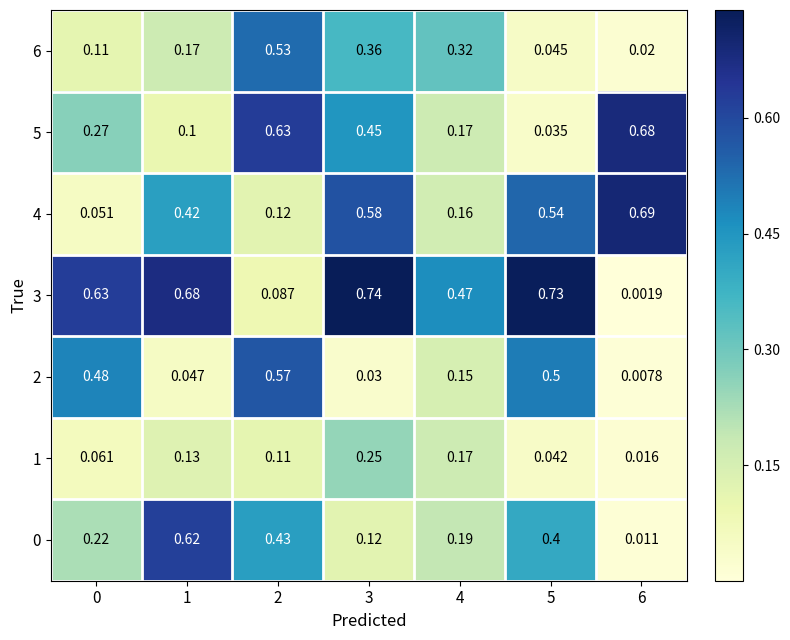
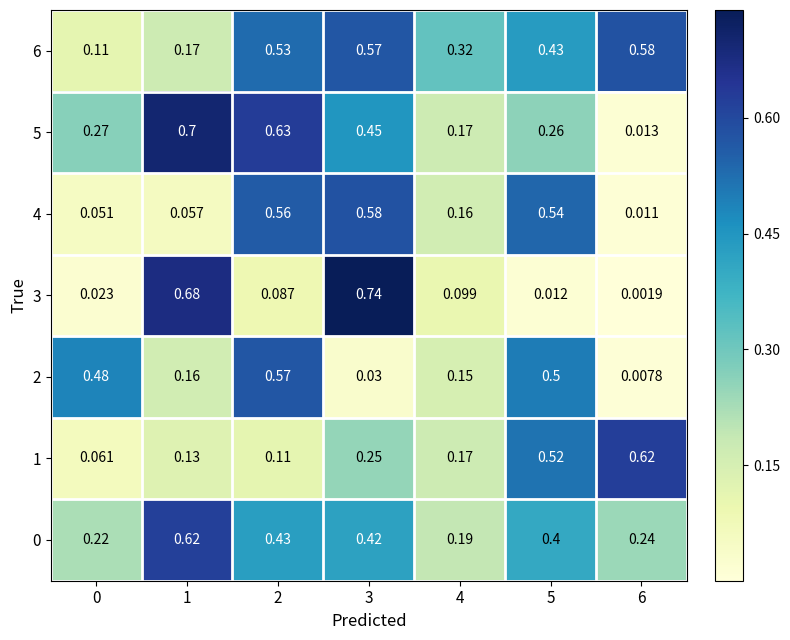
6, 3: 0.36 -> 0.57
6, 5: 0.045 -> 0.43
6, 6: 0.02 -> 0.58
5, 1: 0.1 -> 0.7
5, 5: 0.035 -> 0.26
5, 6: 0.68 -> 0.013
4, 1: 0.42 -> 0.057
4, 2: 0.12 -> 0.56
4, 6: 0.69 -> 0.011
3, 0: 0.63 -> 0.023
3, 4: 0.47 -> 0.099
3, 5: 0.73 -> 0.012
2, 1: 0.047 -> 0.16
1, 5: 0.042 -> 0.52
1, 6: 0.016 -> 0.62
0, 3: 0.12 -> 0.42
0, 6: 0.011 -> 0.24
